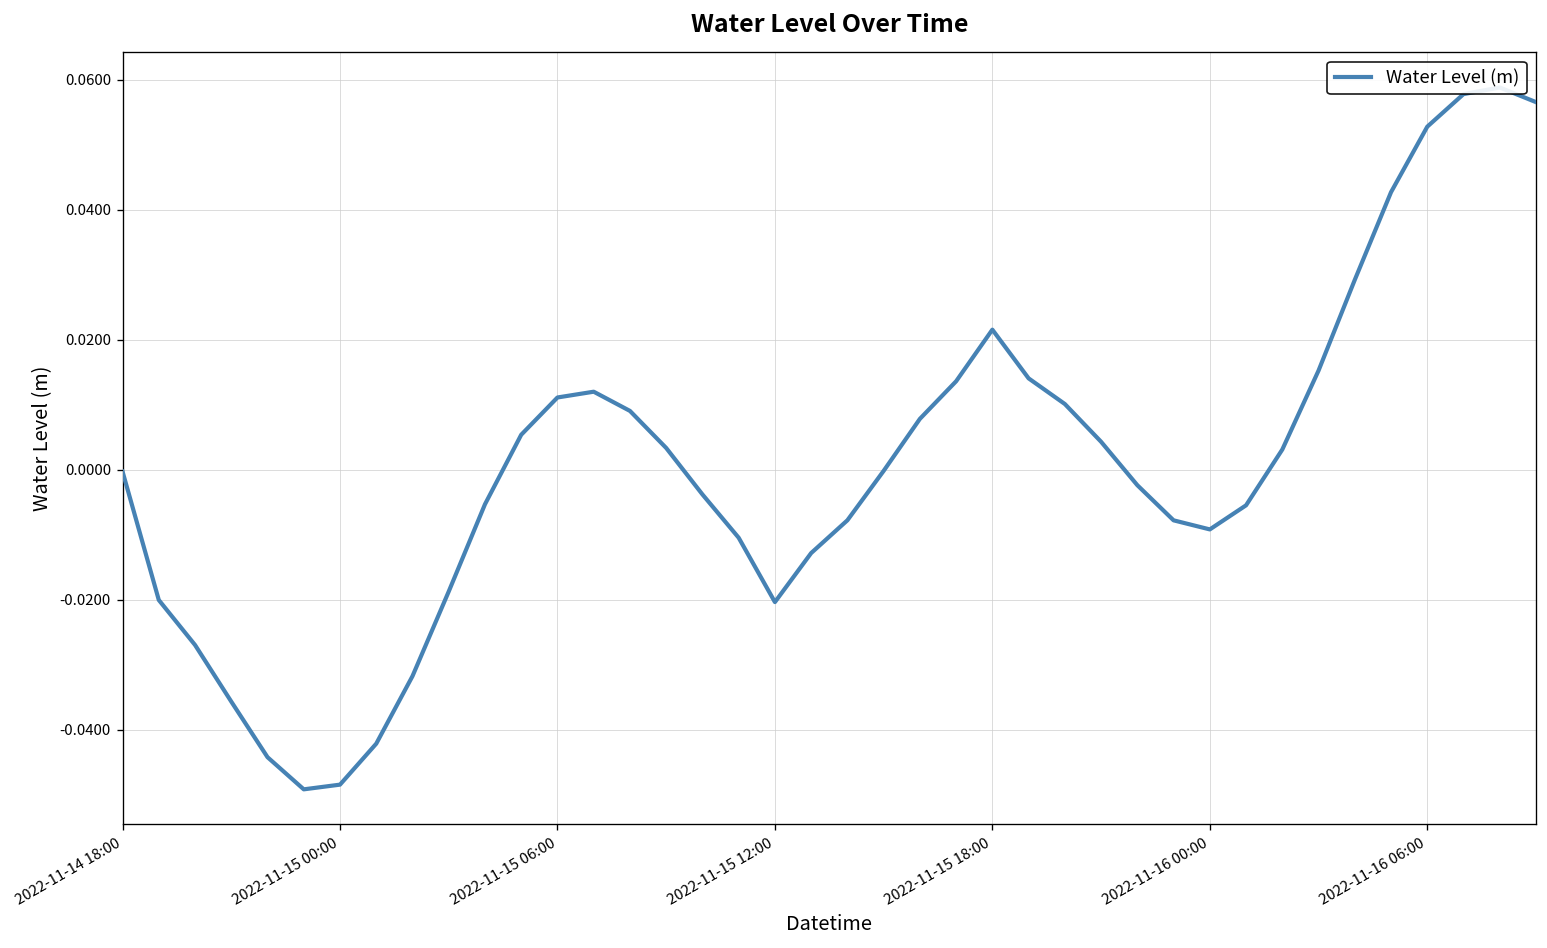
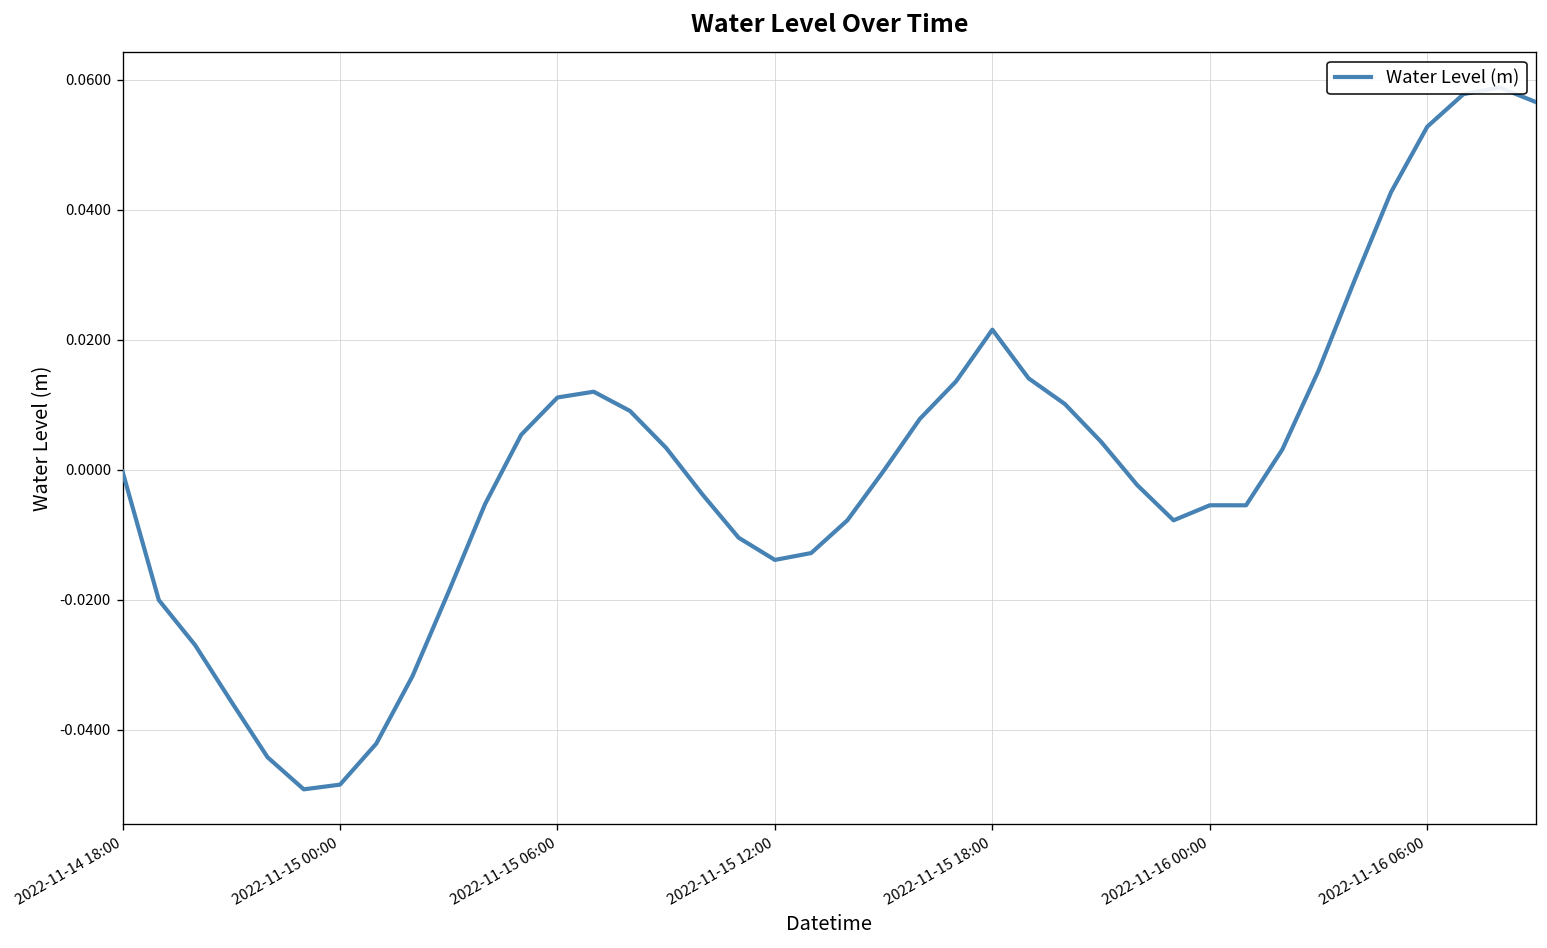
2022-11-15 12:00: -0.020 -> -0.014
2022-11-16 00:00: -0.009 -> -0.005
